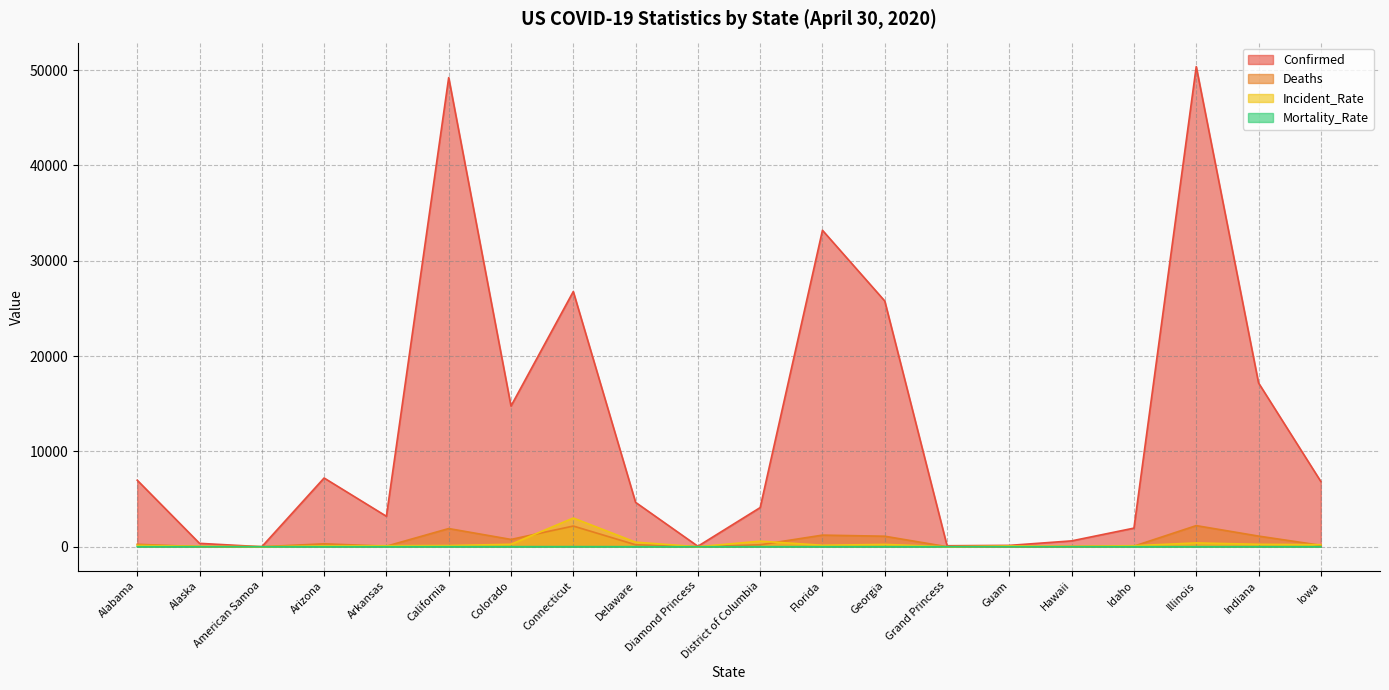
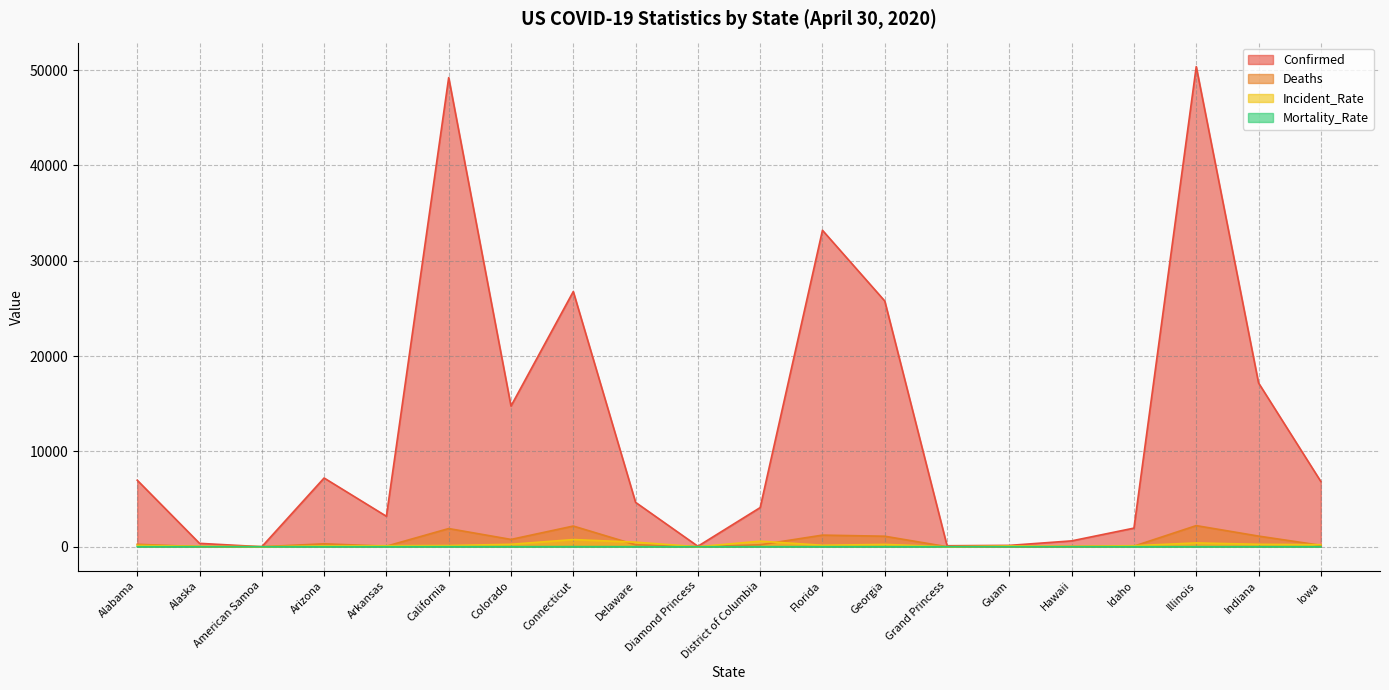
Incident_Rate, Connecticut: 3000 -> 1000
